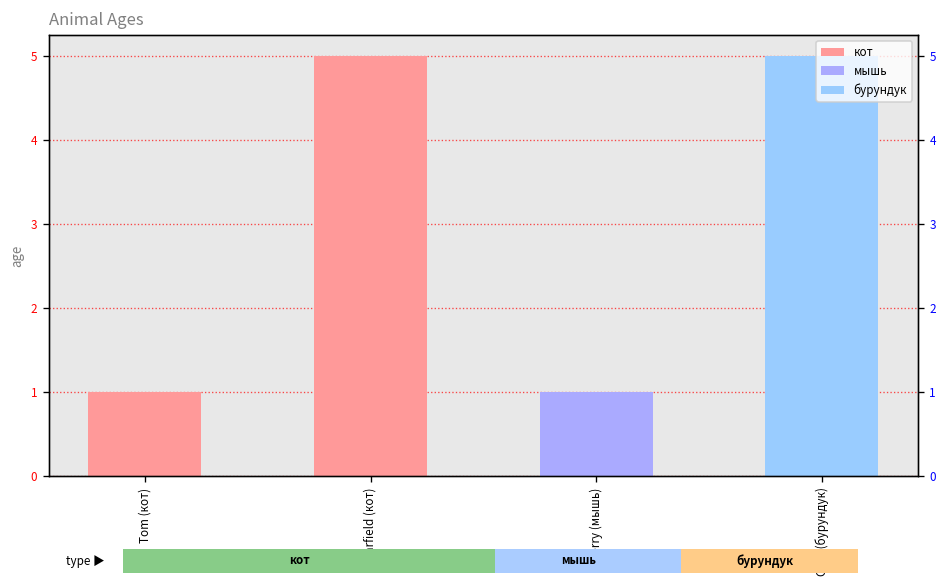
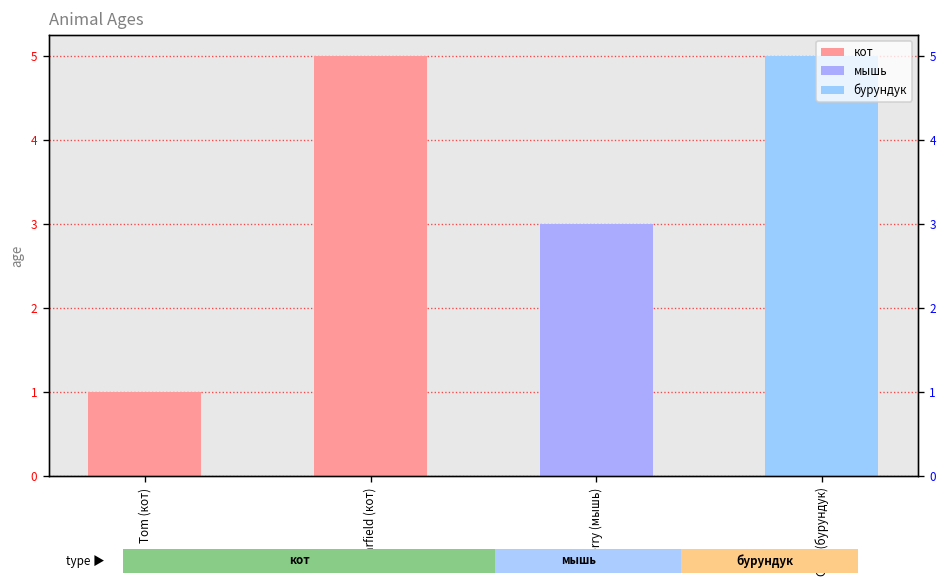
Animal Ages, Jerry (мышь): 1 -> 3
